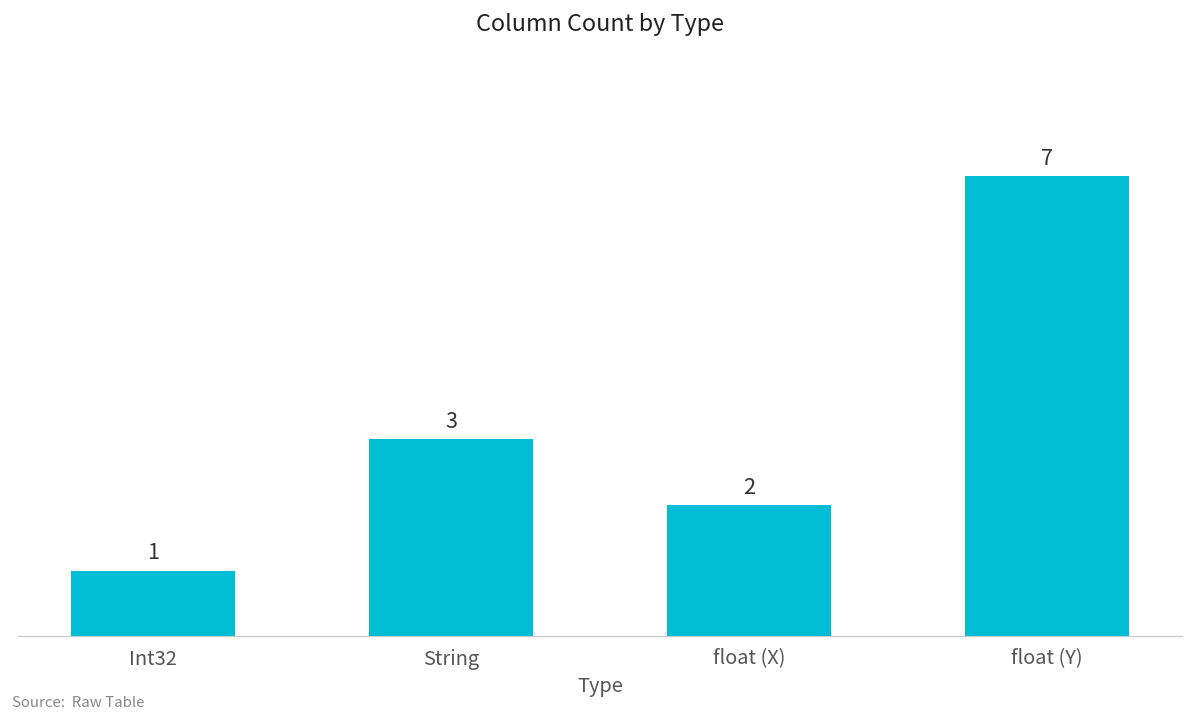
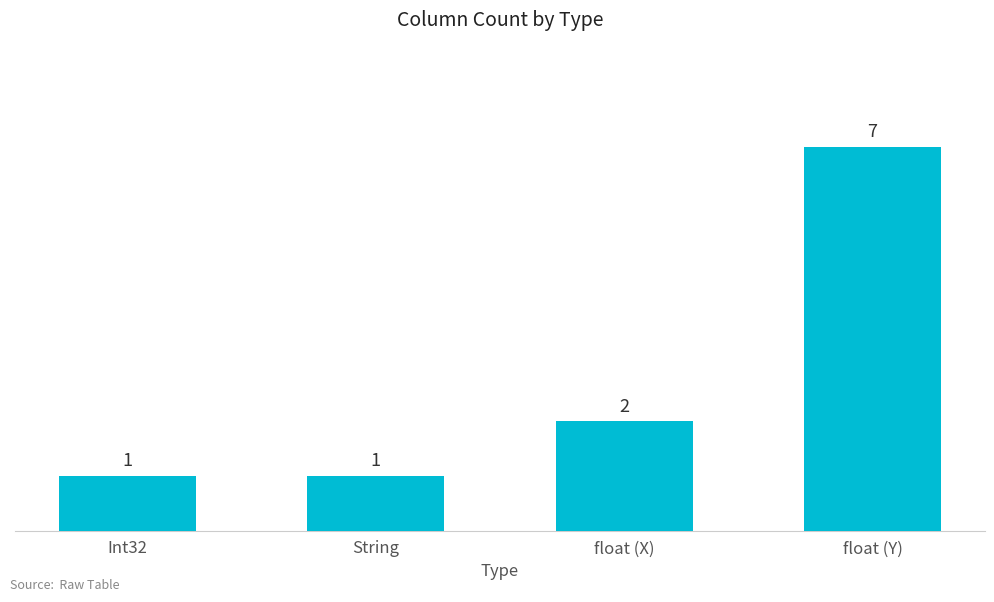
String: 3 -> 1
